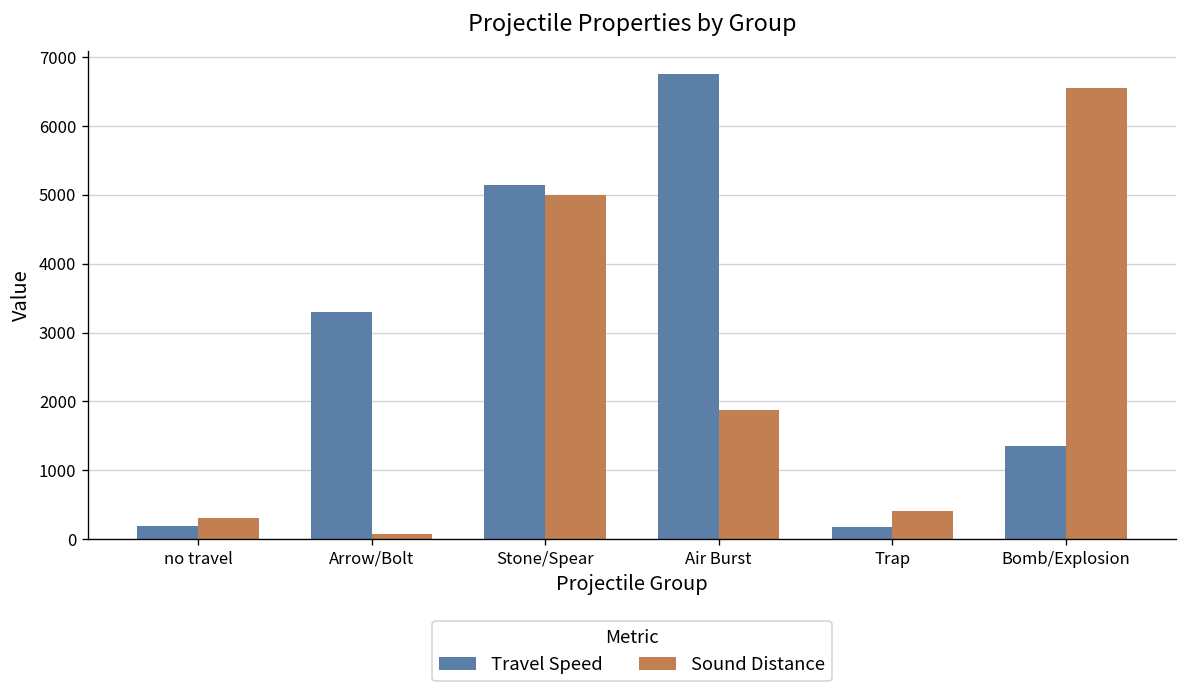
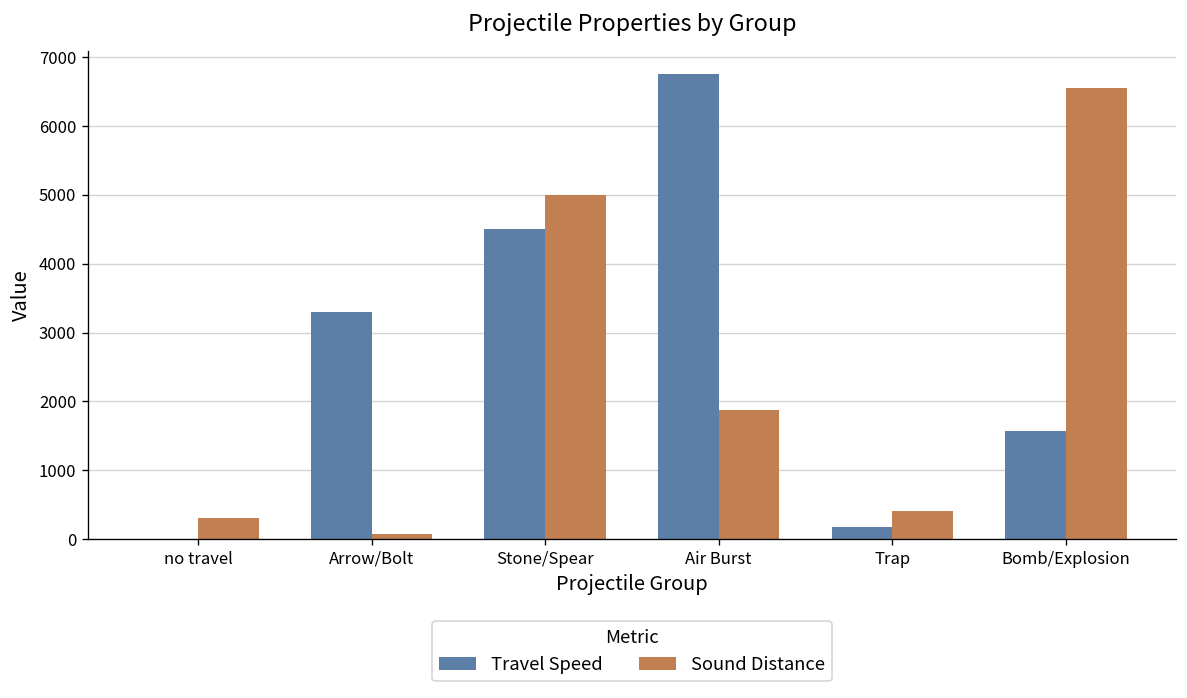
Travel Speed, no travel: 200 -> 0
Travel Speed, Stone/Spear: 5100 -> 4500
Travel Speed, Bomb/Explosion: 1400 -> 1600
